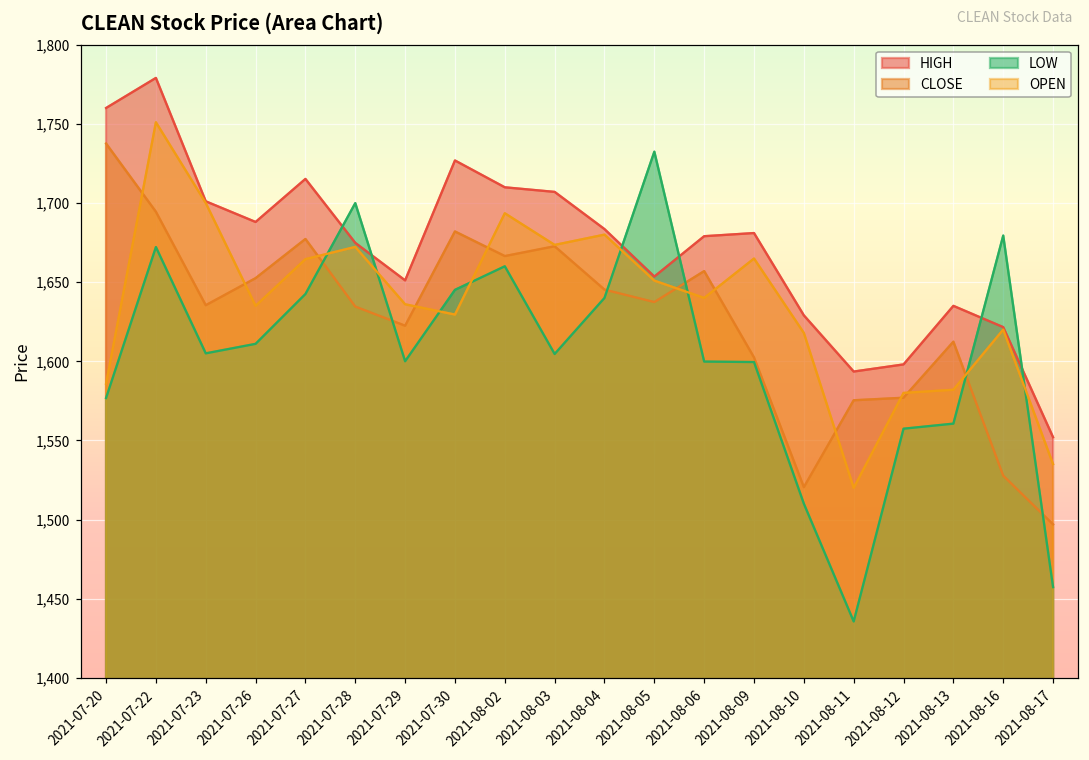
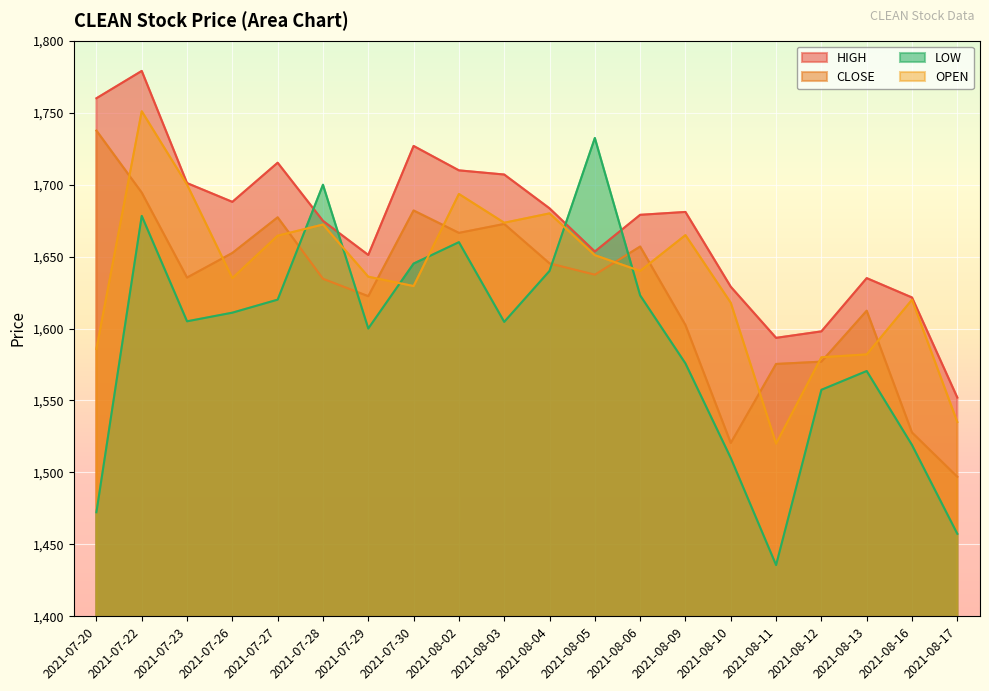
LOW, 2021-07-20: 1,577 -> 1,472
LOW, 2021-07-22: 1,672 -> 1,678
LOW, 2021-07-27: 1,642 -> 1,620
LOW, 2021-08-06: 1,600 -> 1,623
LOW, 2021-08-09: 1,600 -> 1,576
LOW, 2021-08-13: 1,561 -> 1,570
LOW, 2021-08-16: 1,679 -> 1,519
